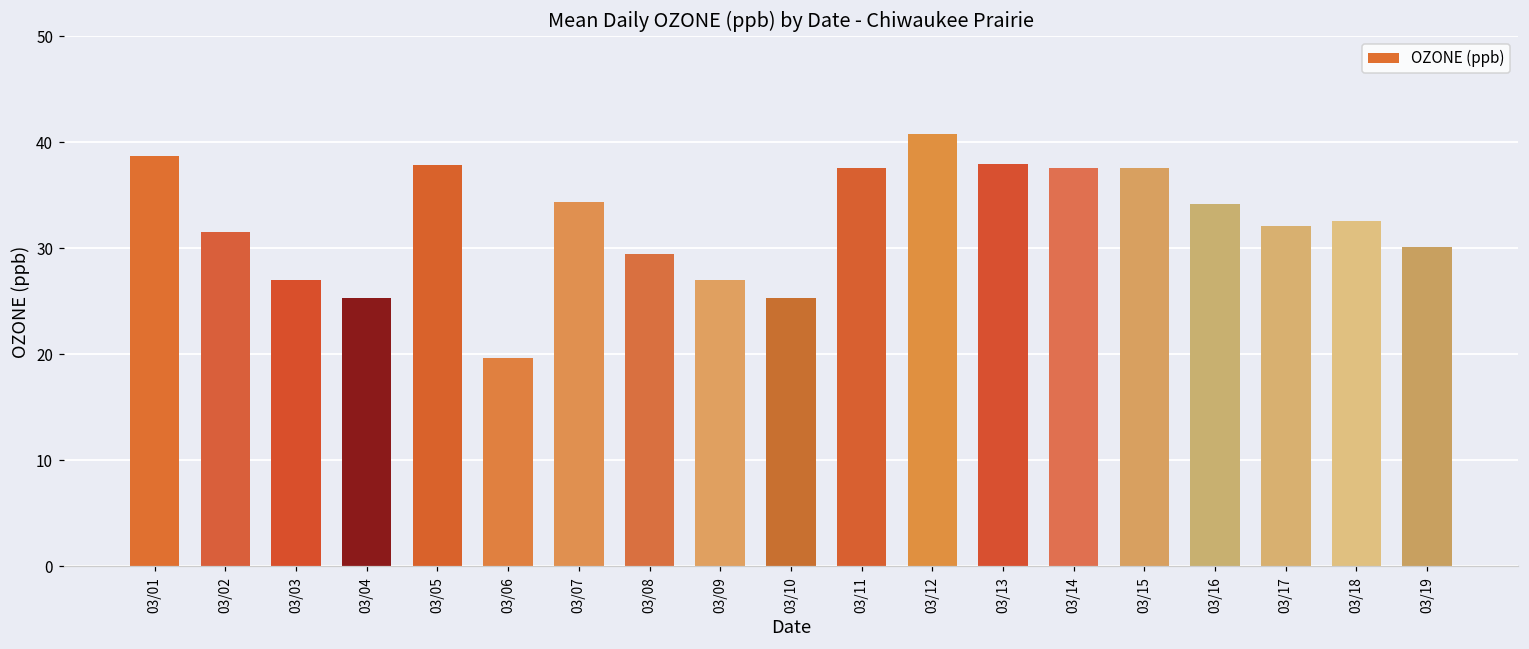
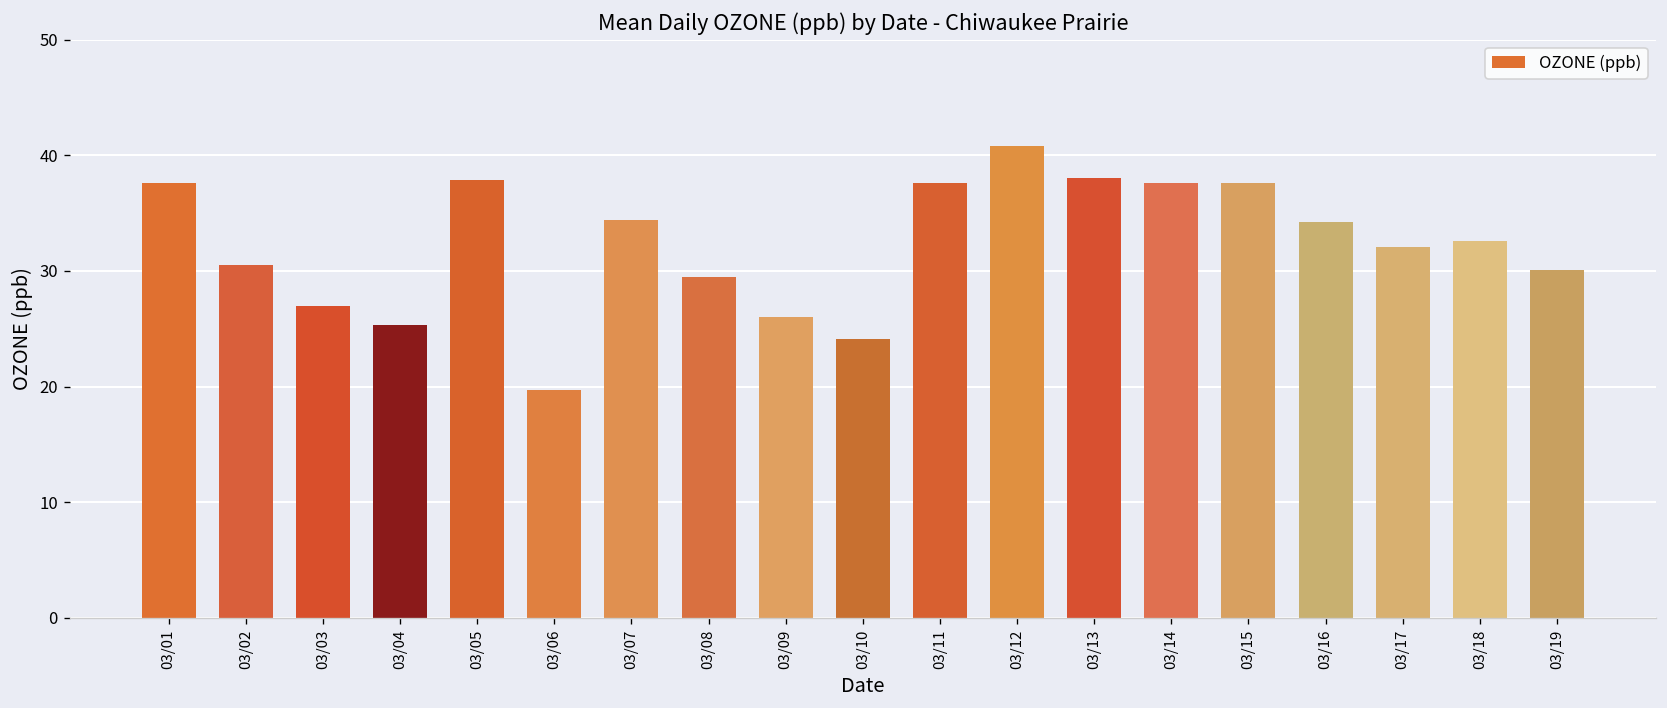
03/01: 39 -> 38
03/02: 32 -> 31
03/09: 27 -> 26
03/10: 25 -> 24
